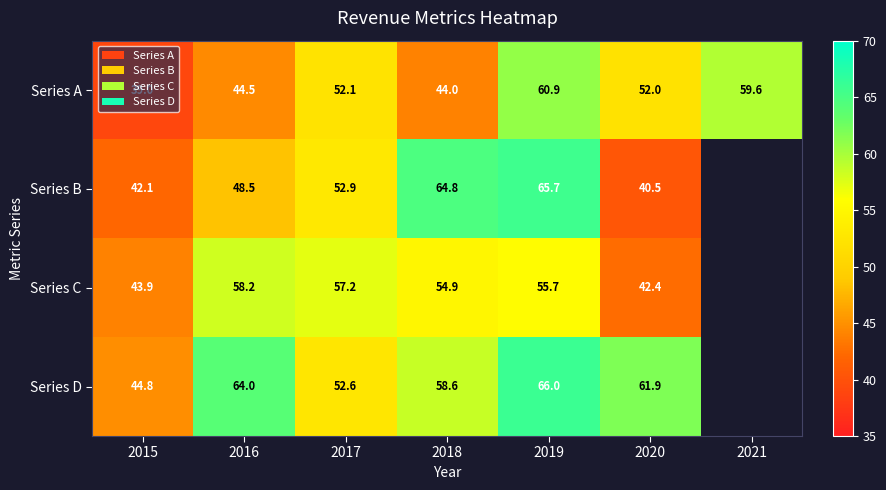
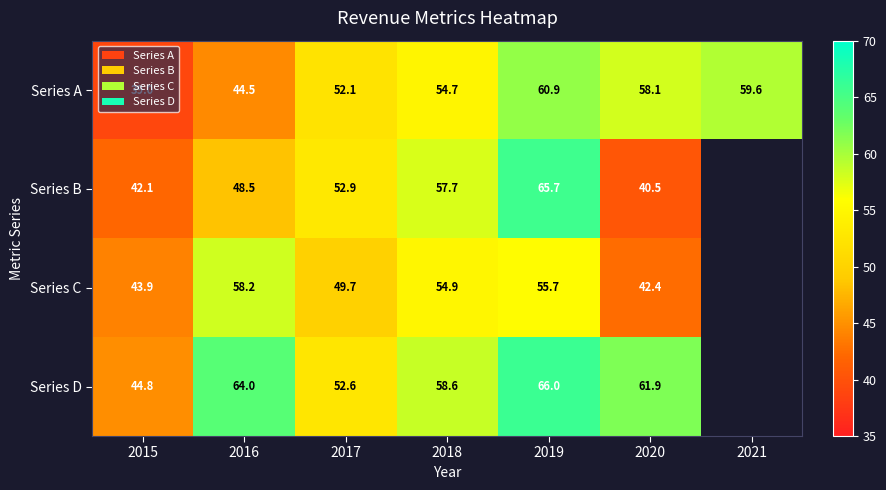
Series A, 2018: 44.0 -> 54.7
Series A, 2020: 52.0 -> 58.1
Series B, 2018: 64.8 -> 57.7
Series C, 2017: 57.2 -> 49.7
